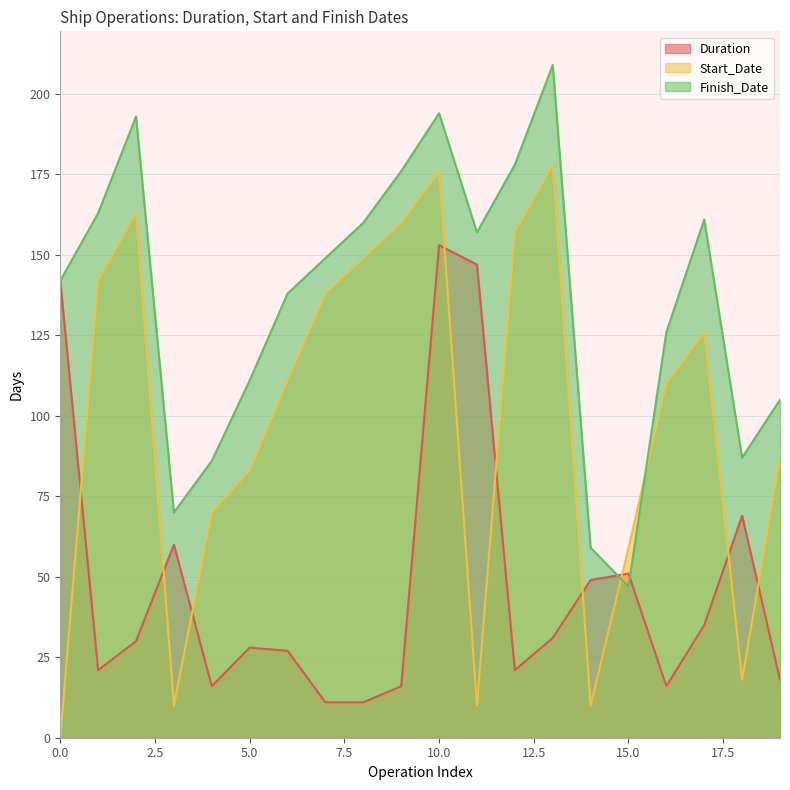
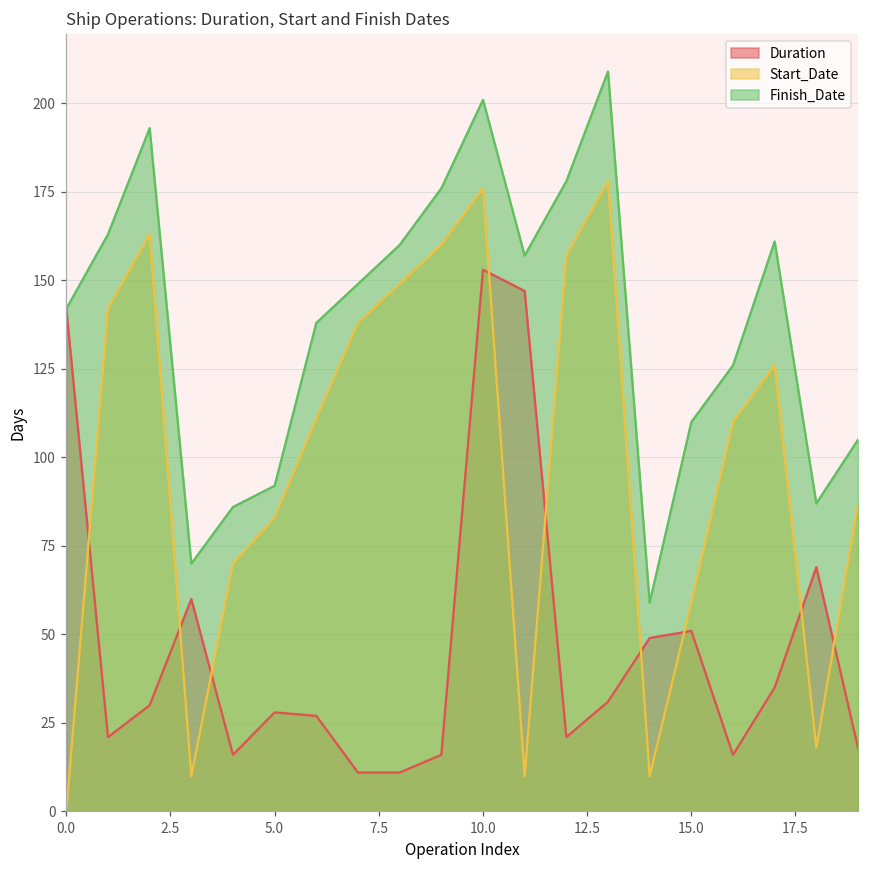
Finish_Date, 5.0: 111 -> 92
Finish_Date, 10.0: 194 -> 201
Finish_Date, 15.0: 47 -> 110
